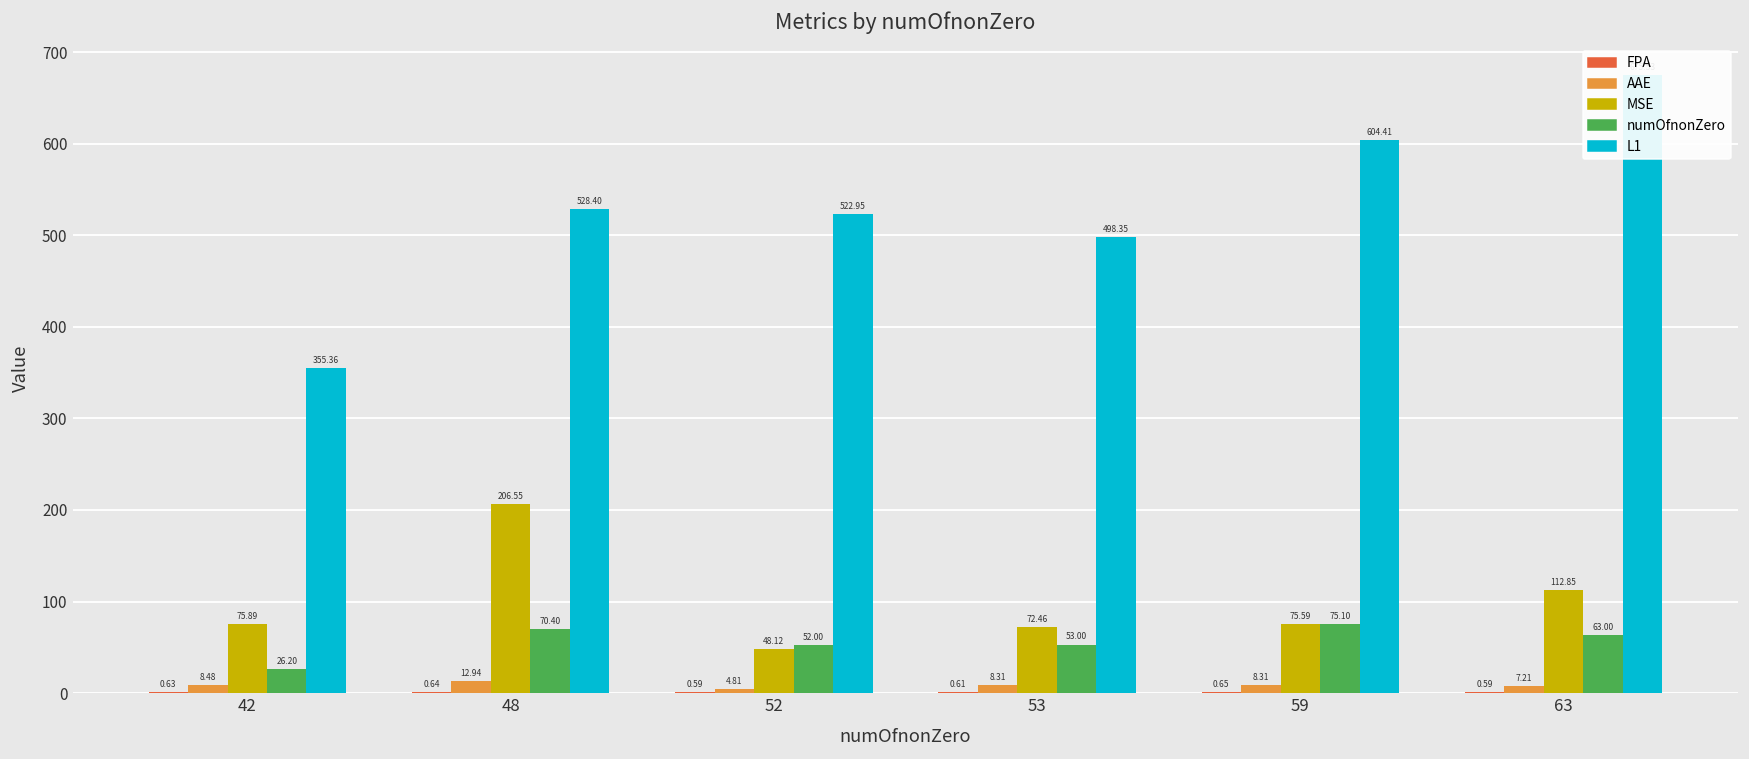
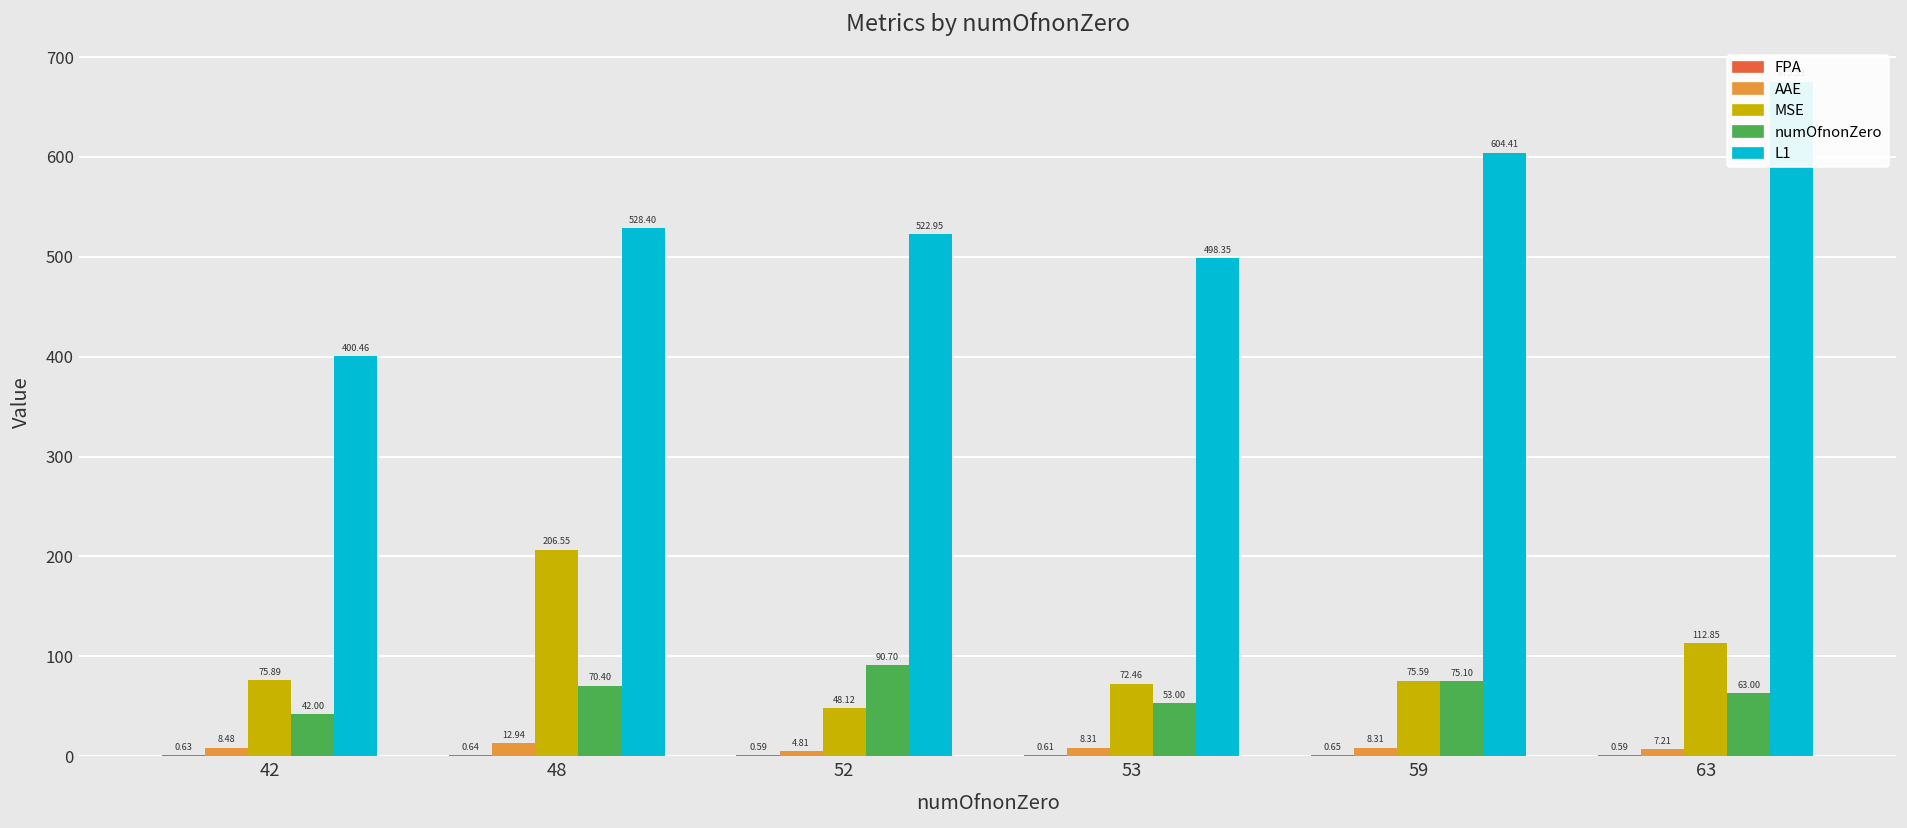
numOfnonZero, 42: 26.20 -> 42.00
L1, 42: 355.36 -> 400.46
numOfnonZero, 52: 52.00 -> 90.70
